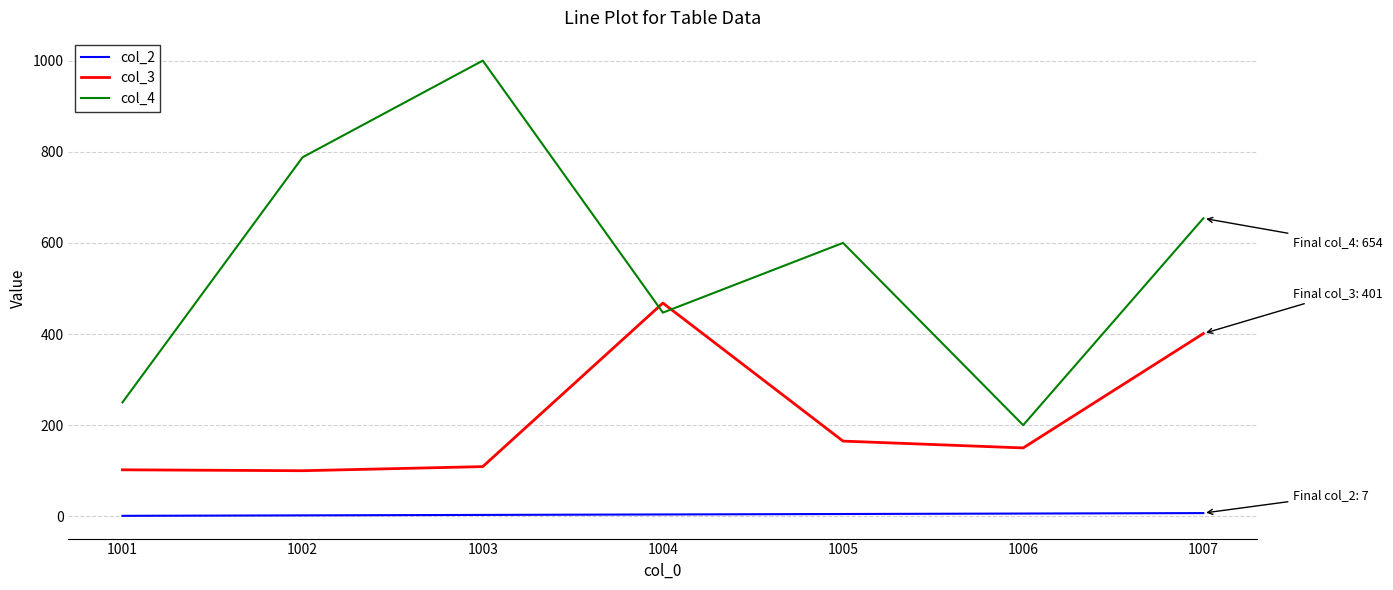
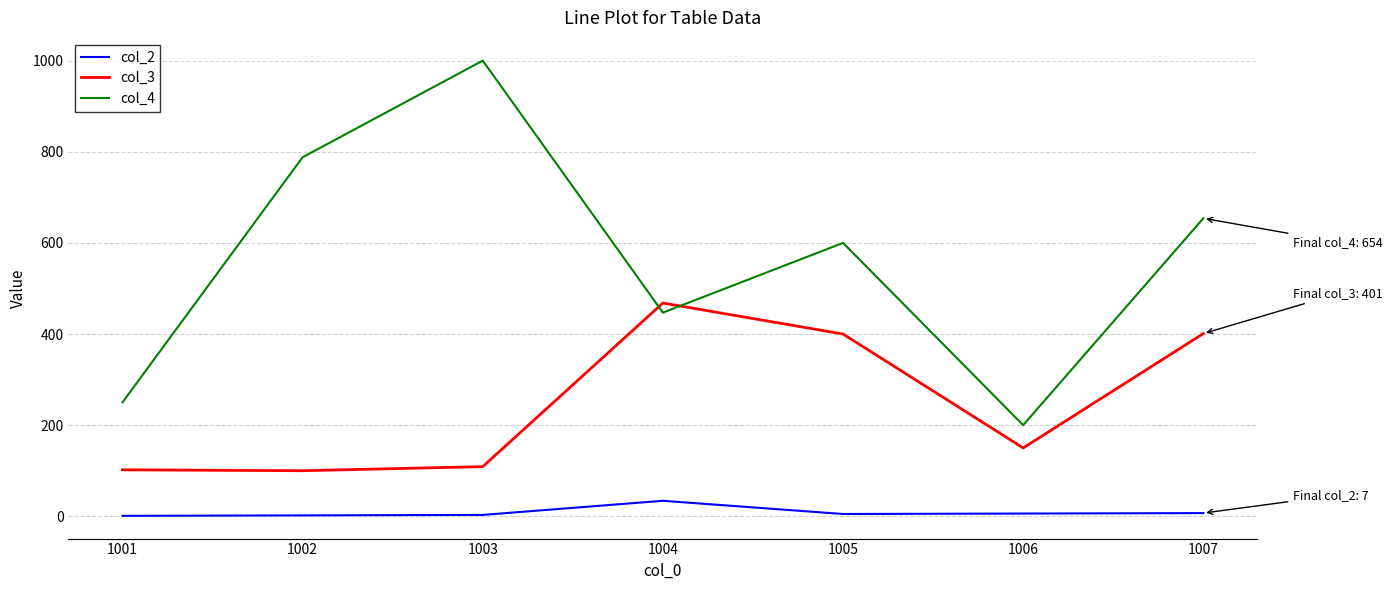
col_2, 1004: 0 -> 30
col_3, 1005: 170 -> 400
